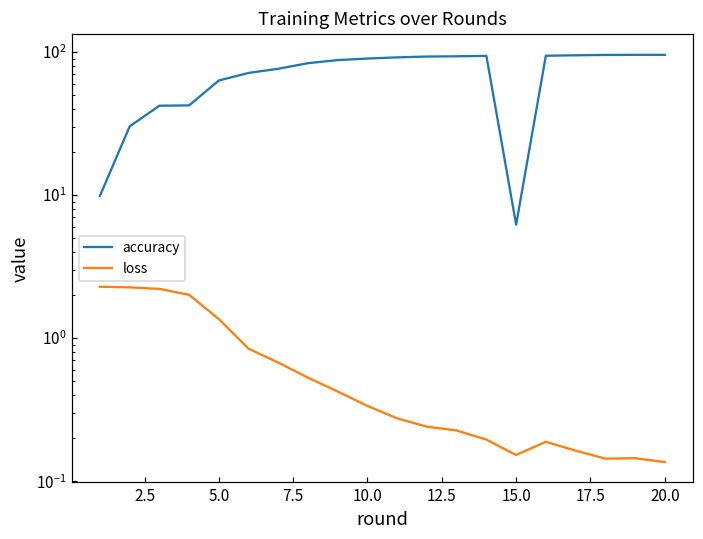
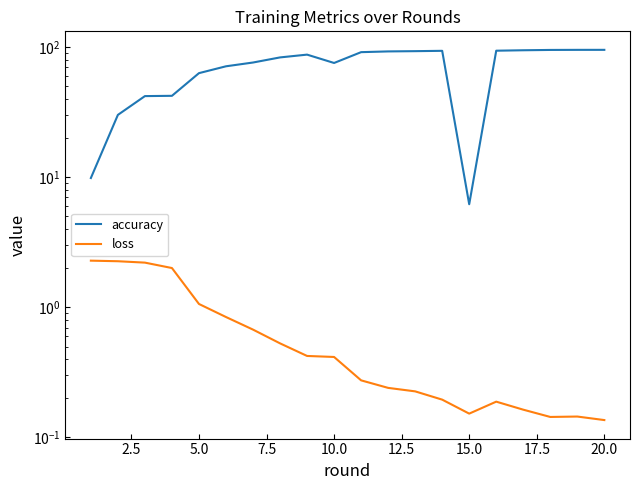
loss, 5.0: 1.4 -> 1.1
accuracy, 10.0: 90 -> 80
loss, 10.0: 0.34 -> 0.42
